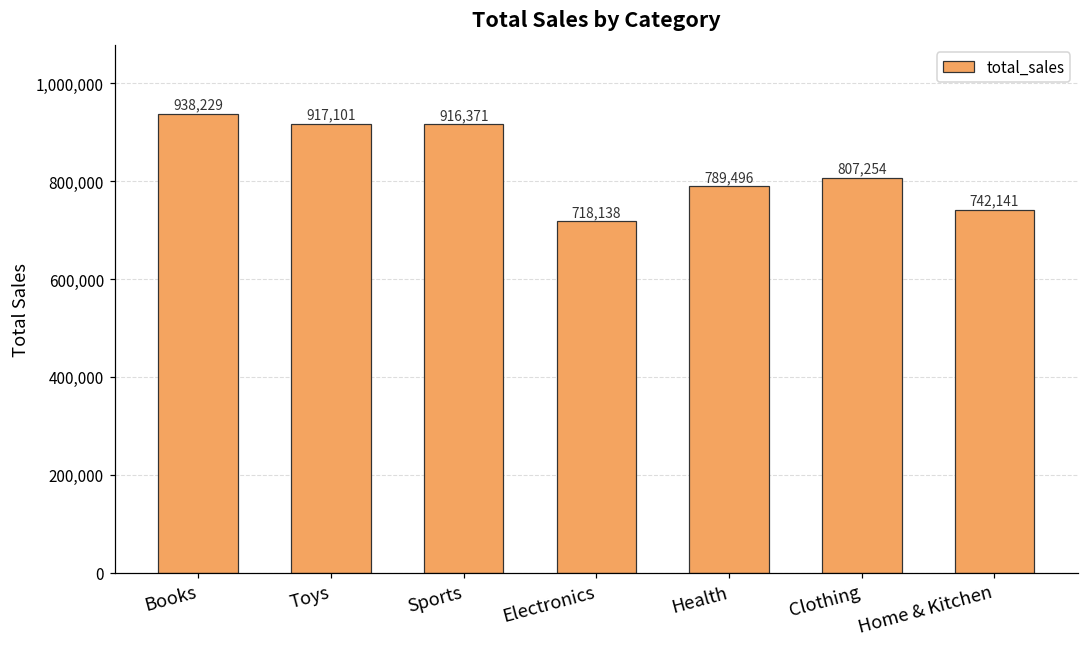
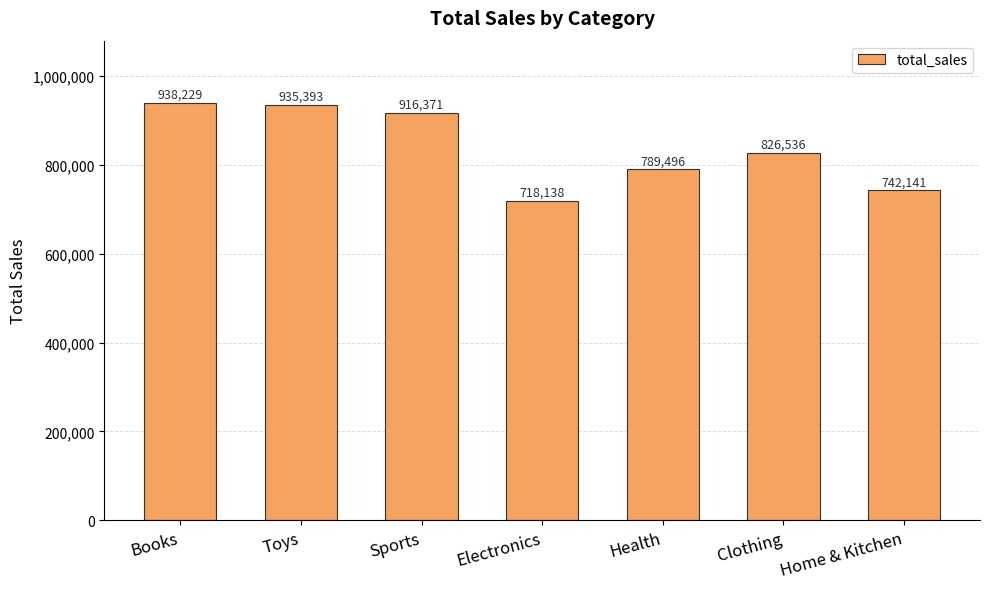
Toys: 917,101 -> 935,393
Clothing: 807,254 -> 826,536
